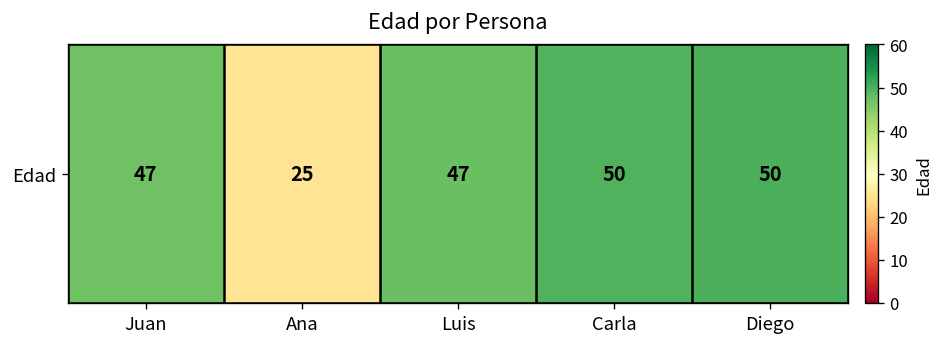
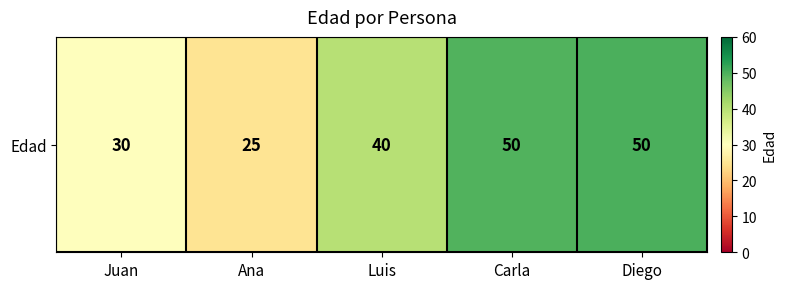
Edad, Juan: 47 -> 30
Edad, Luis: 47 -> 40
